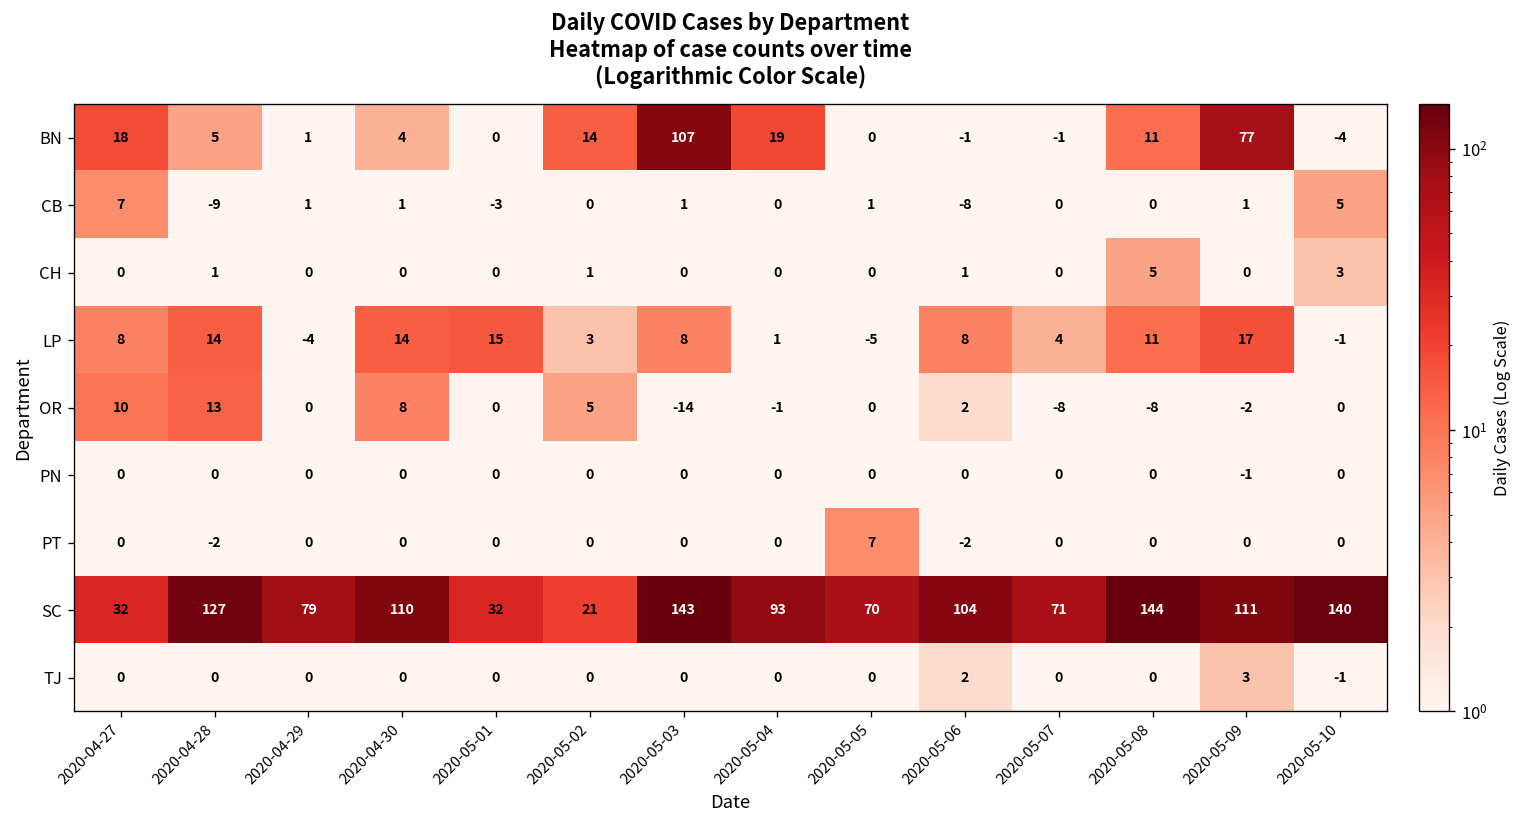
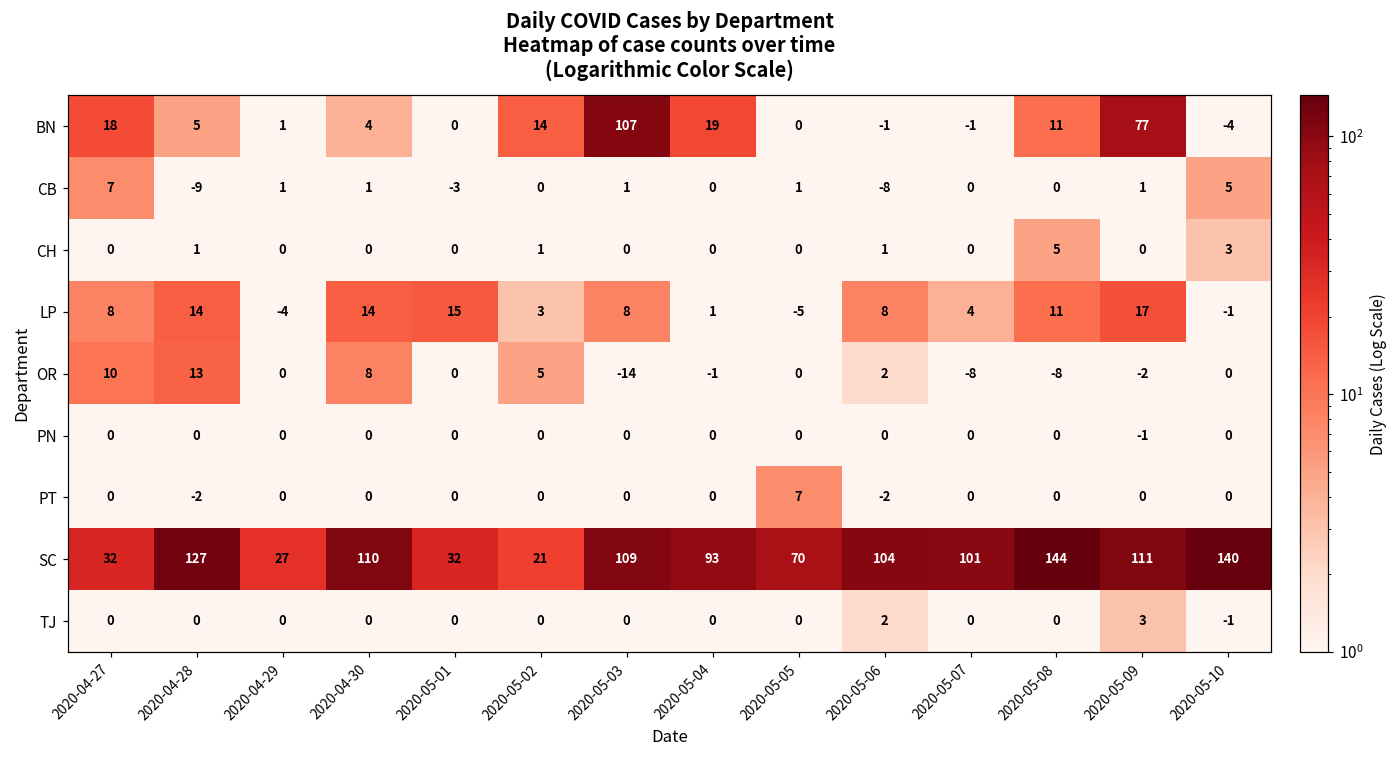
SC, 2020-04-29: 79 -> 27
SC, 2020-05-03: 143 -> 109
SC, 2020-05-07: 71 -> 101
